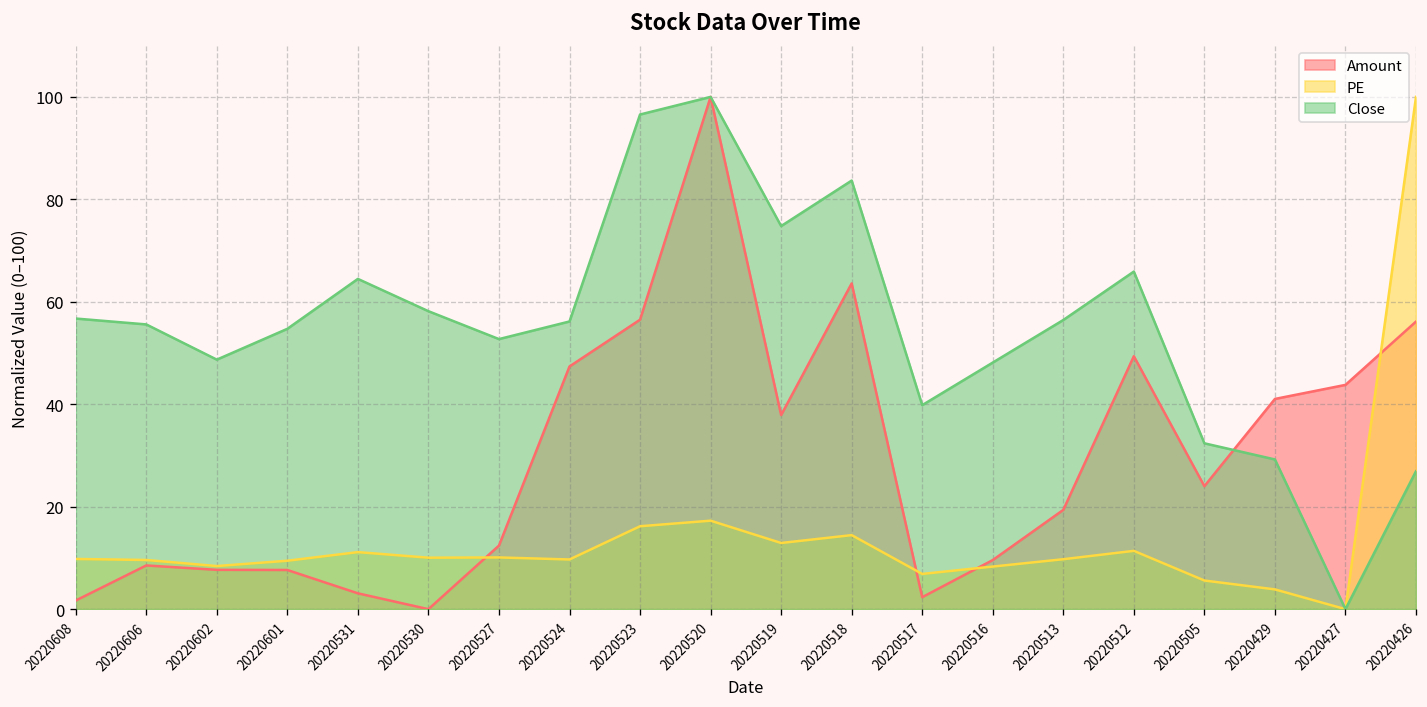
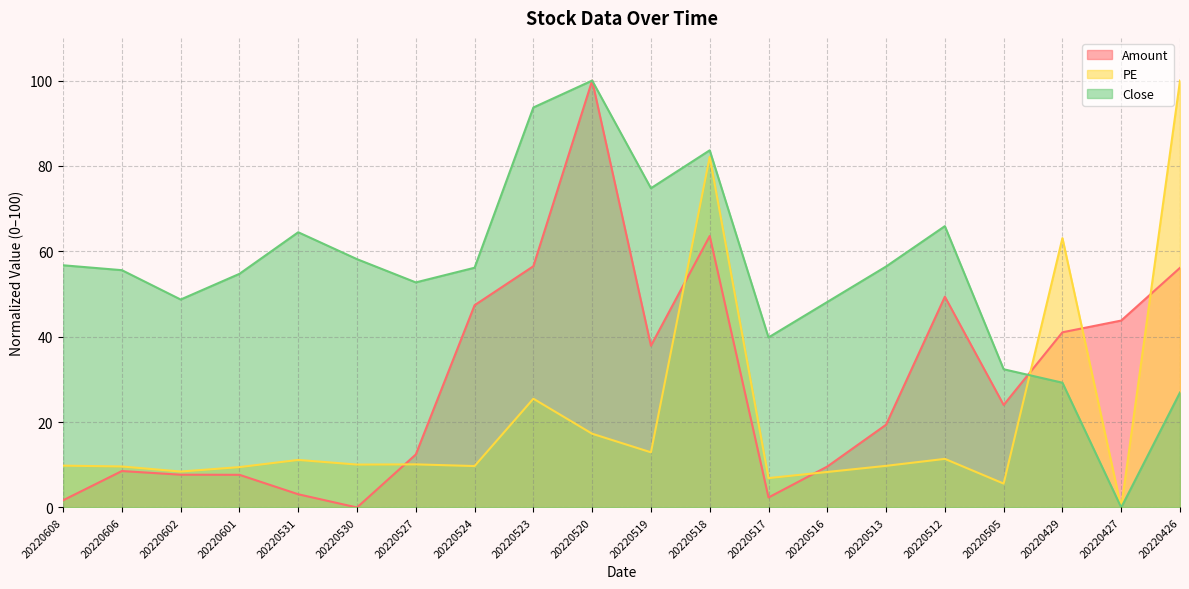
PE, 20220523: 16 -> 25
Close, 20220523: 97 -> 94
PE, 20220518: 14 -> 82
PE, 20220429: 4 -> 63
